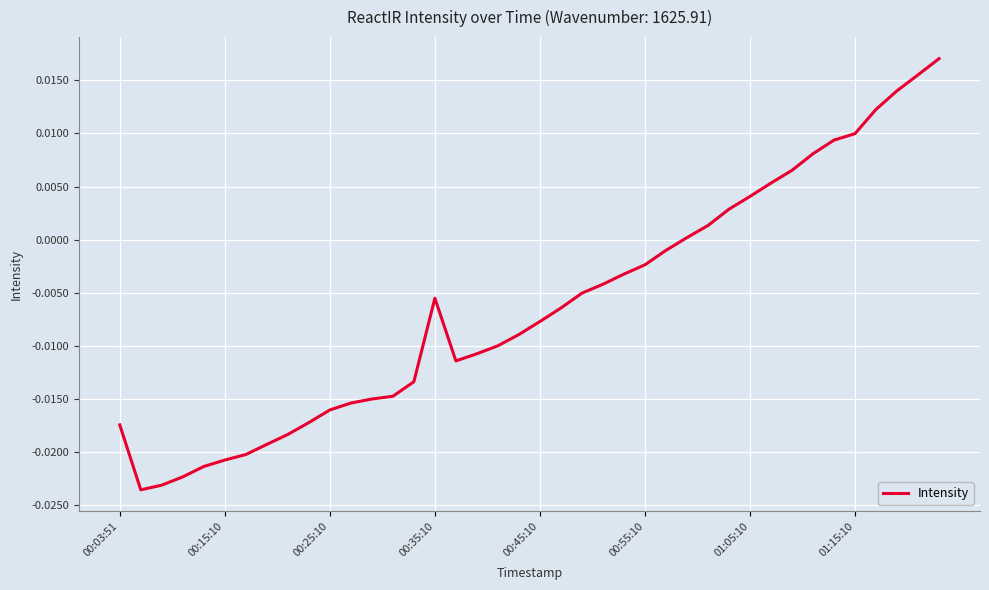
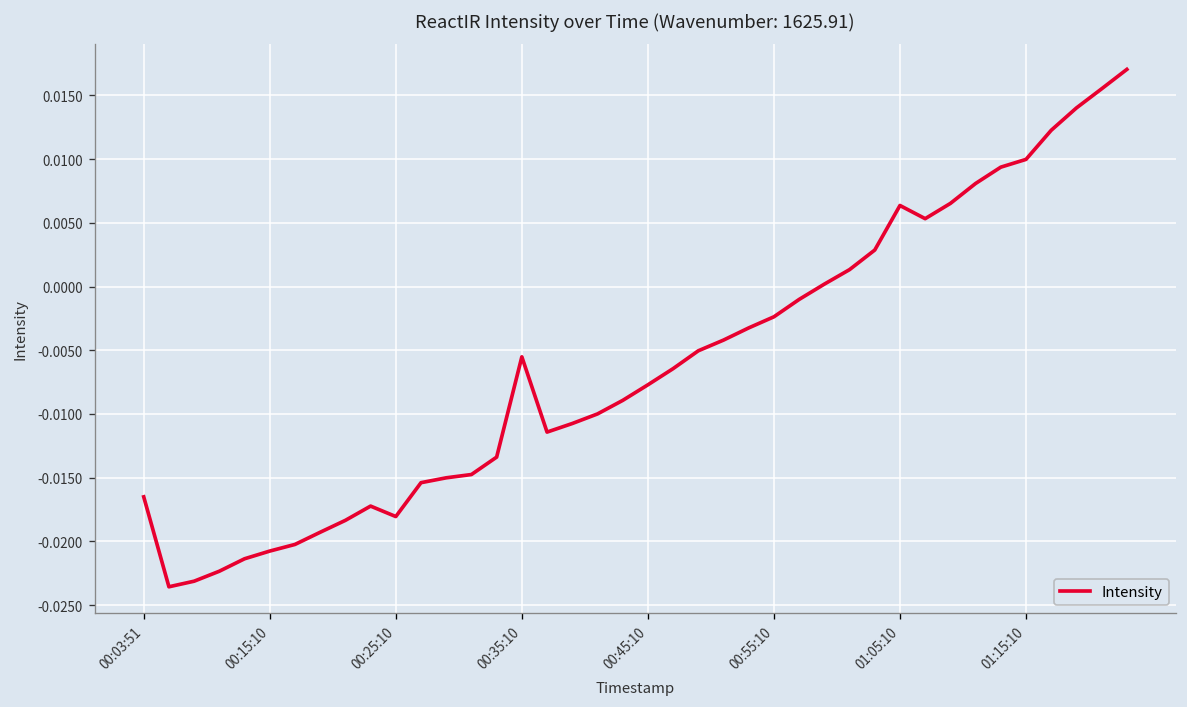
00:03:51: -0.0175 -> -0.0165
00:25:10: -0.0160 -> -0.0181
01:05:10: 0.0041 -> 0.0064
